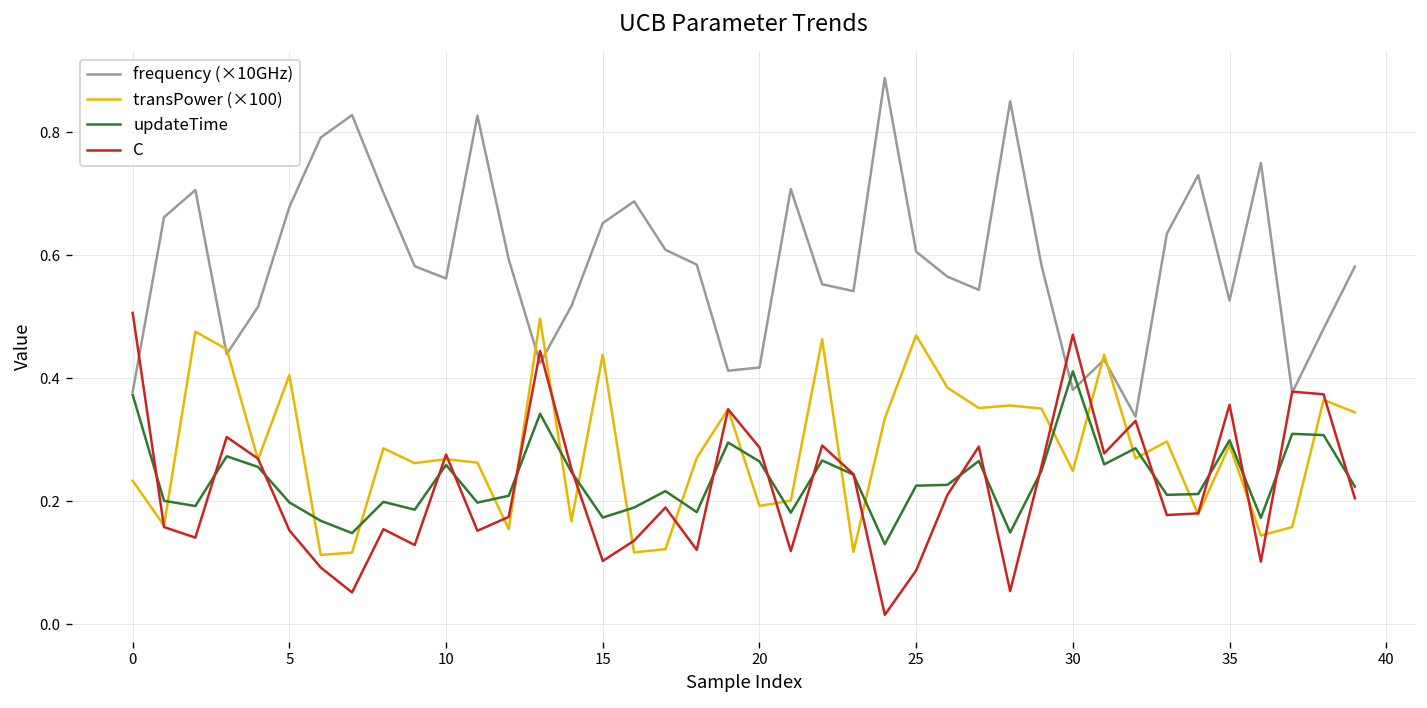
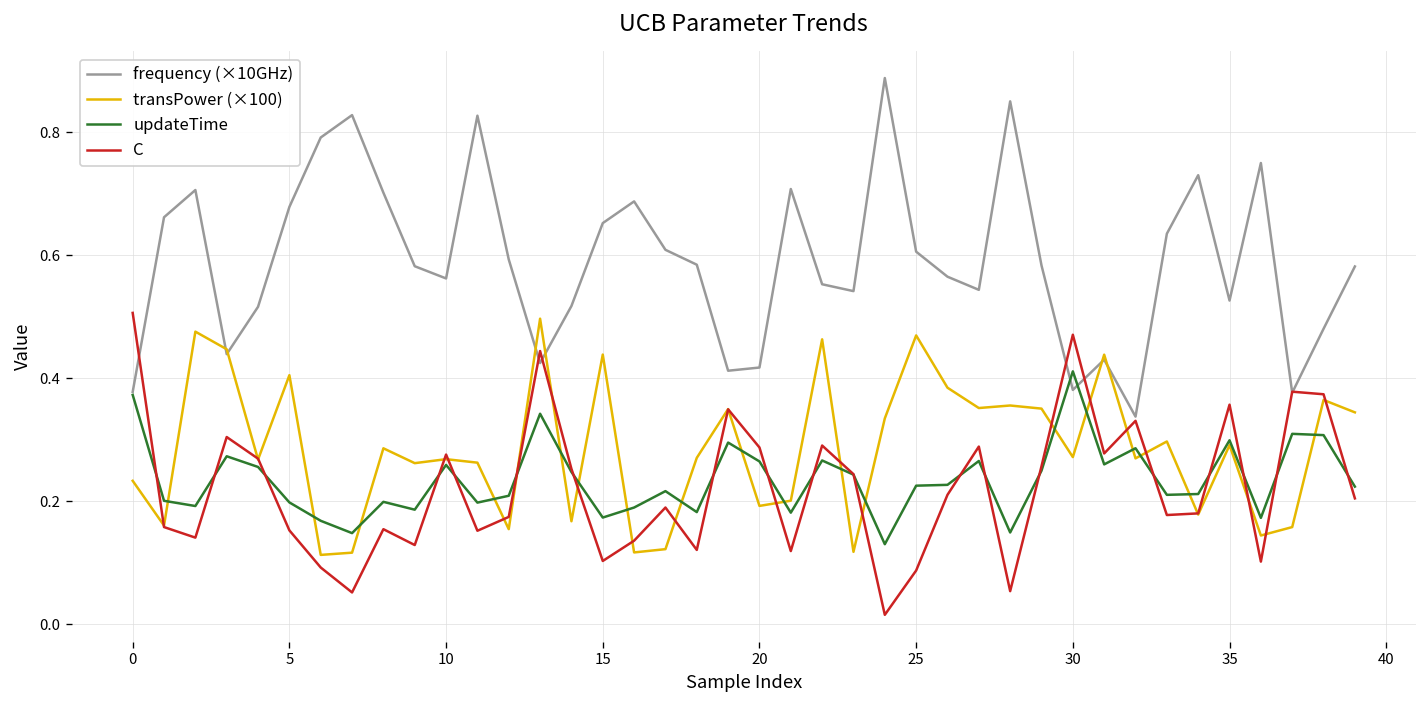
transPower (×100), 30: 0.25 -> 0.27
